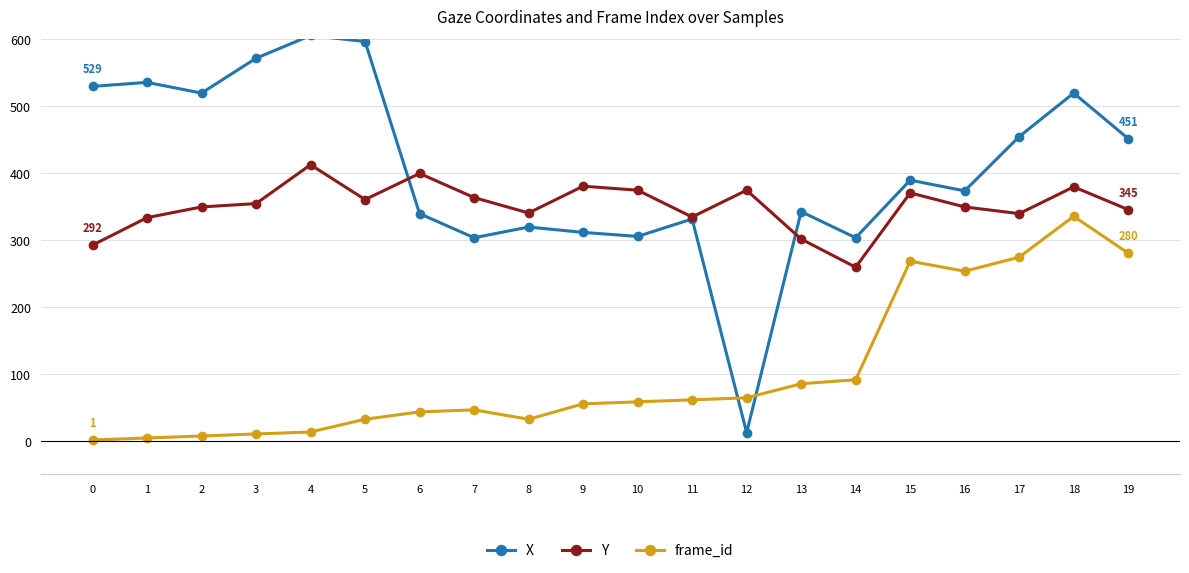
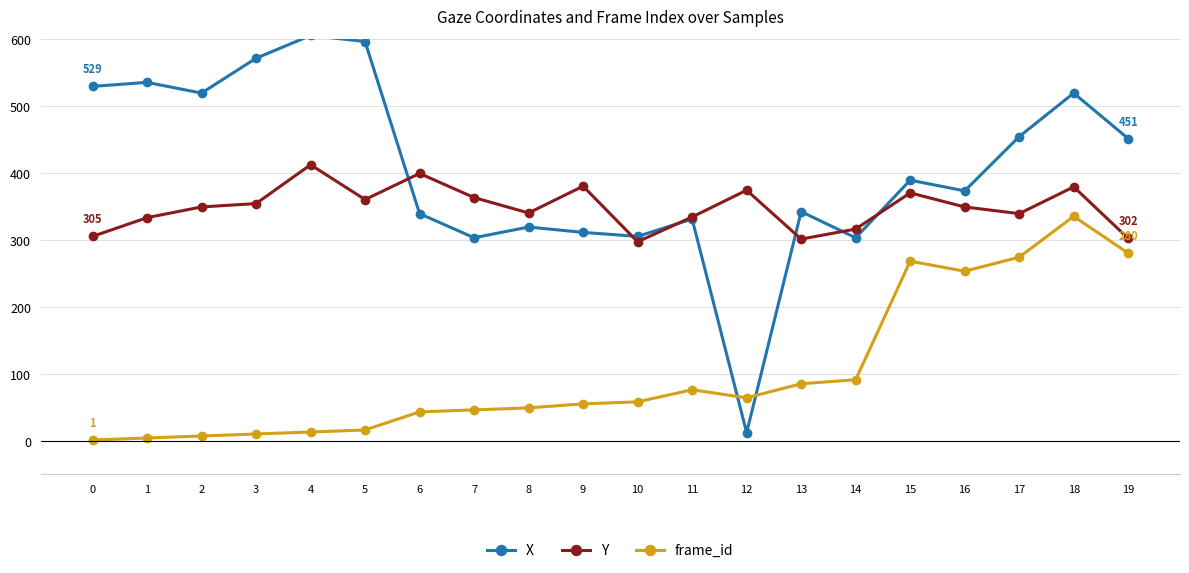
Y, 0: 292 -> 305
frame_id, 5: 30 -> 20
frame_id, 8: 30 -> 50
Y, 10: 370 -> 300
frame_id, 11: 60 -> 80
Y, 14: 260 -> 320
Y, 19: 345 -> 302
